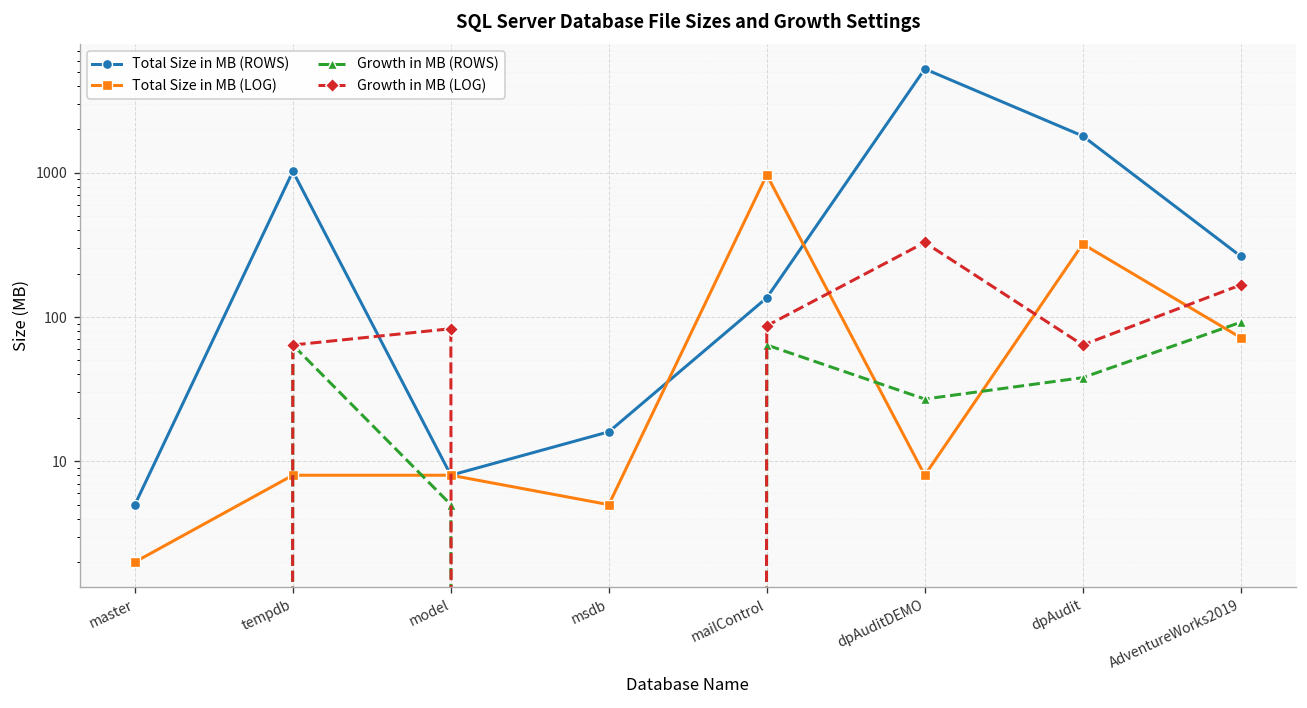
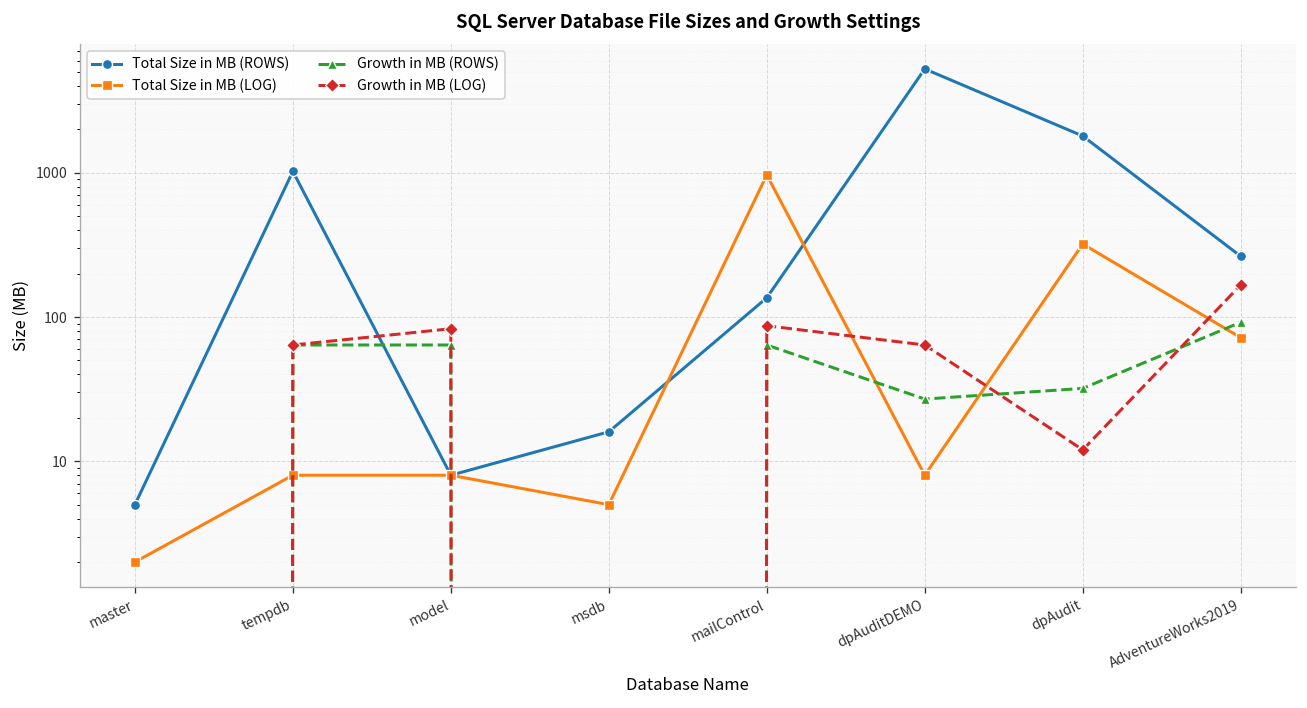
Growth in MB (ROWS), model: 5 -> 60
Growth in MB (LOG), dpAuditDEMO: 330 -> 60
Growth in MB (ROWS), dpAudit: 38 -> 32
Growth in MB (LOG), dpAudit: 60 -> 12
